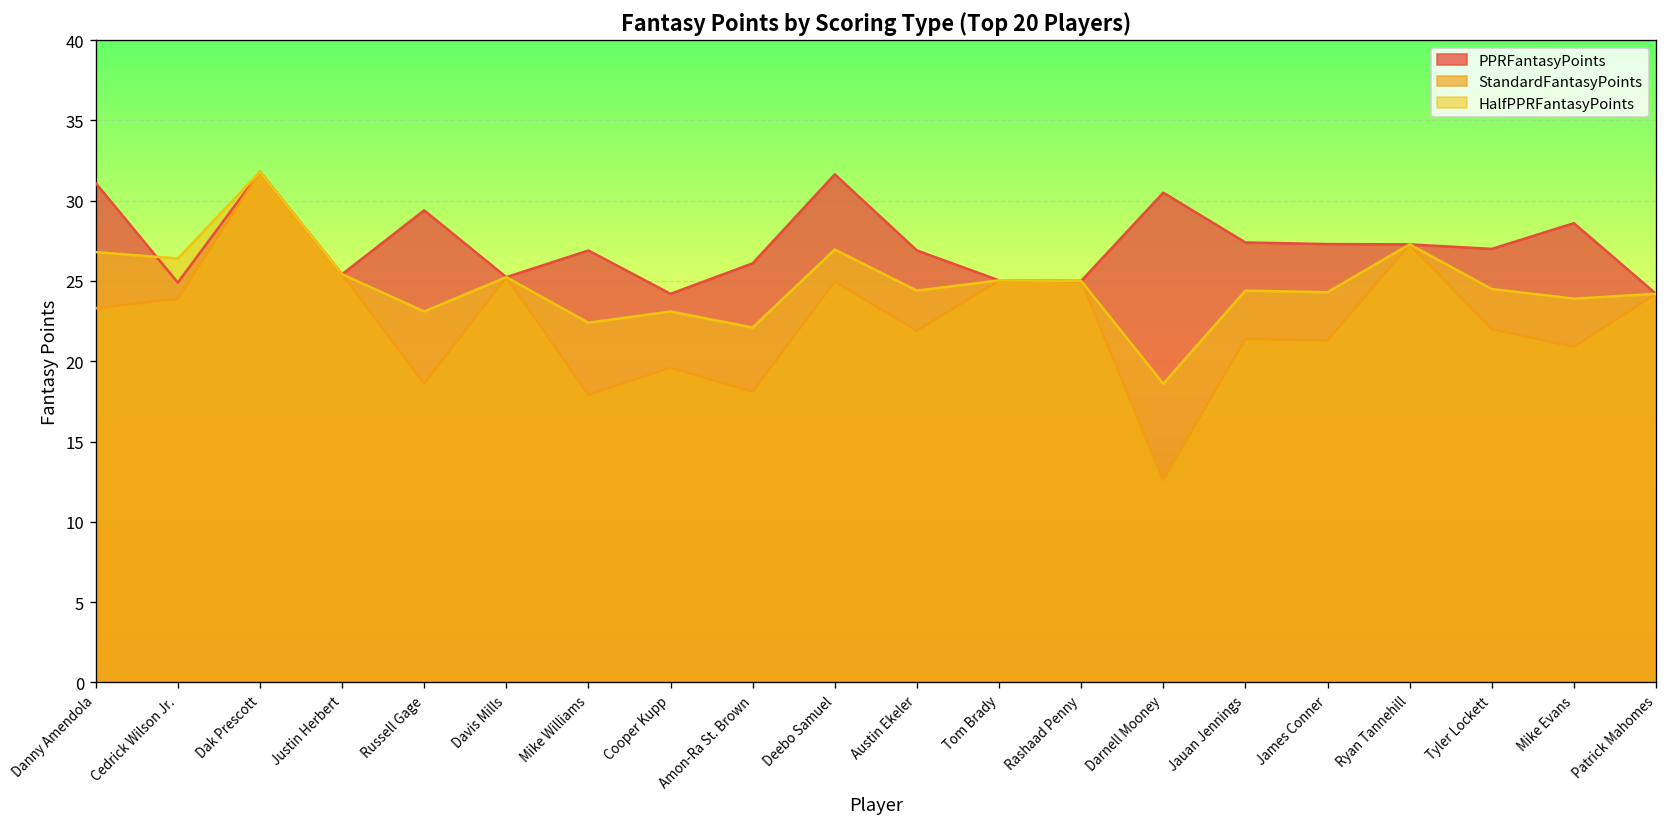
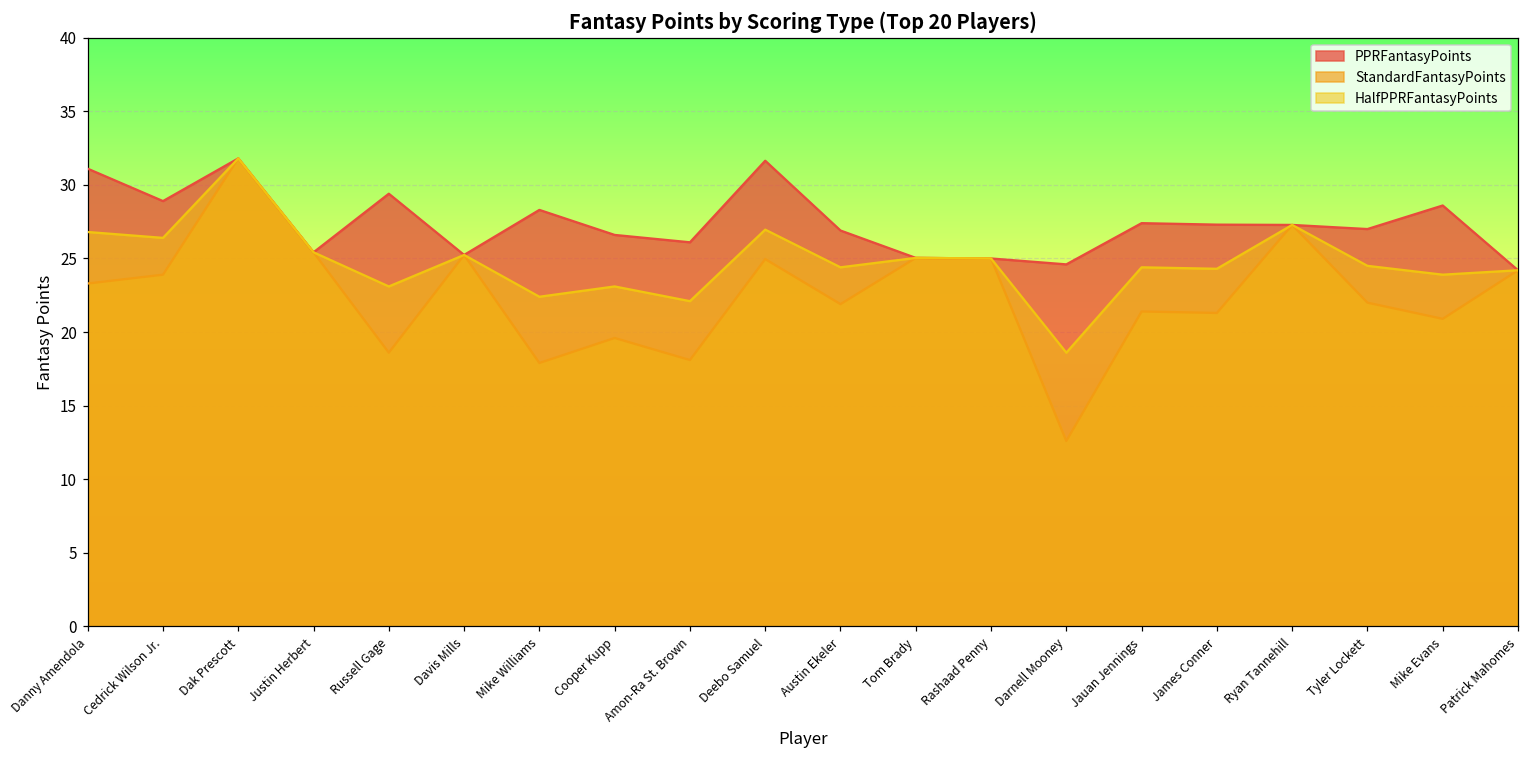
PPRFantasyPoints, Cedrick Wilson Jr.: 24.9 -> 28.9
PPRFantasyPoints, Mike Williams: 26.9 -> 28.3
PPRFantasyPoints, Cooper Kupp: 24.2 -> 26.6
PPRFantasyPoints, Darnell Mooney: 30.5 -> 24.6
